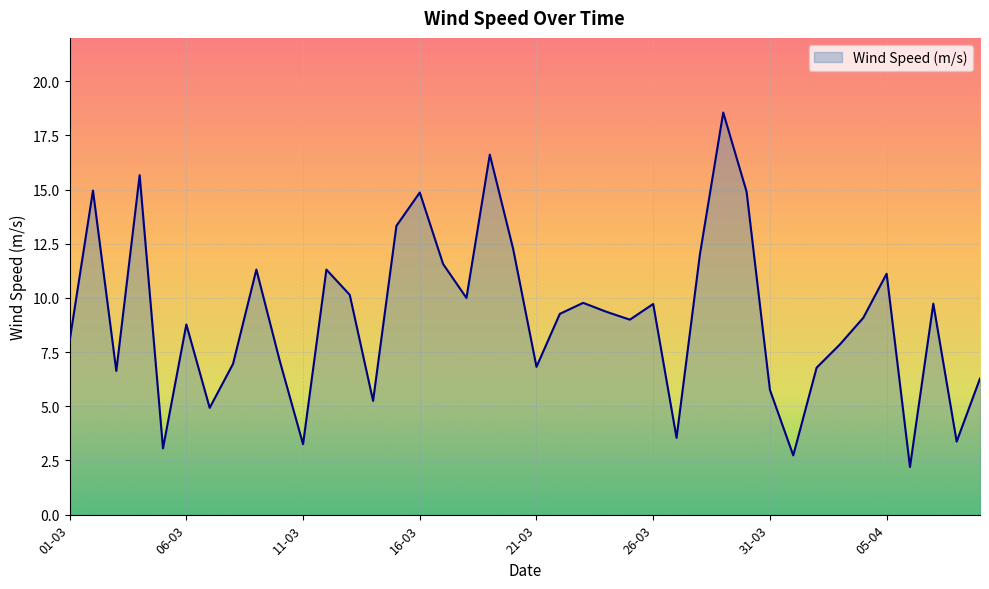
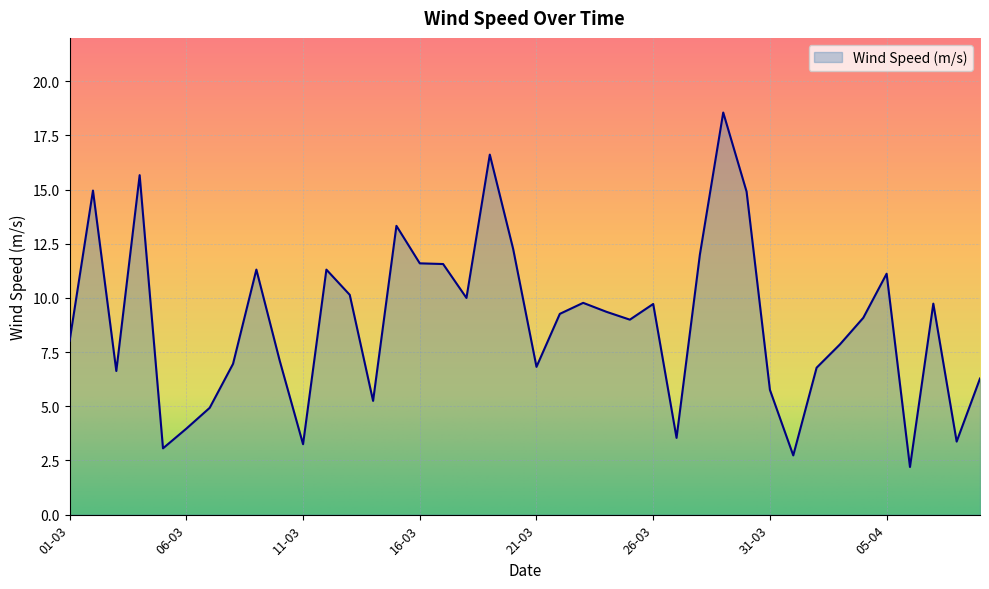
06-03: 8.8 -> 4.0
16-03: 14.9 -> 11.6
